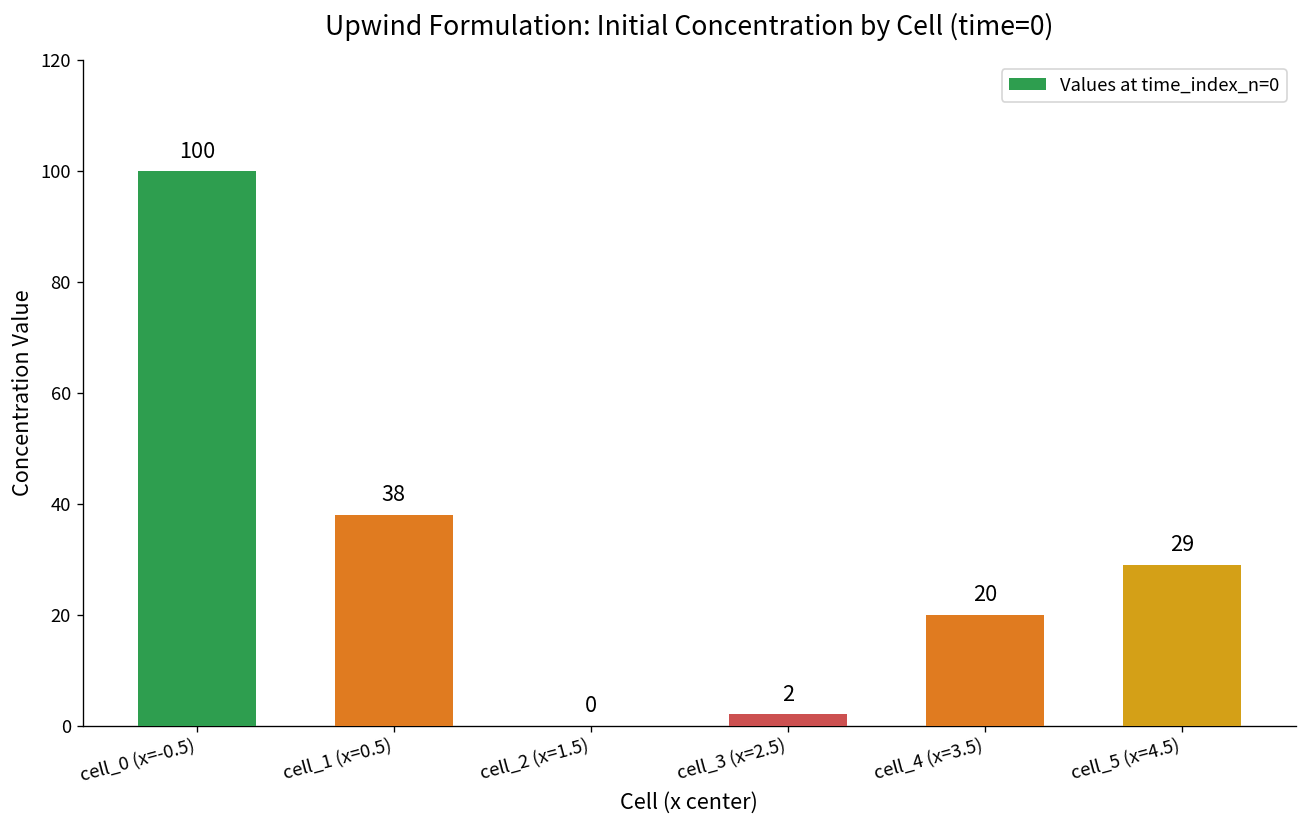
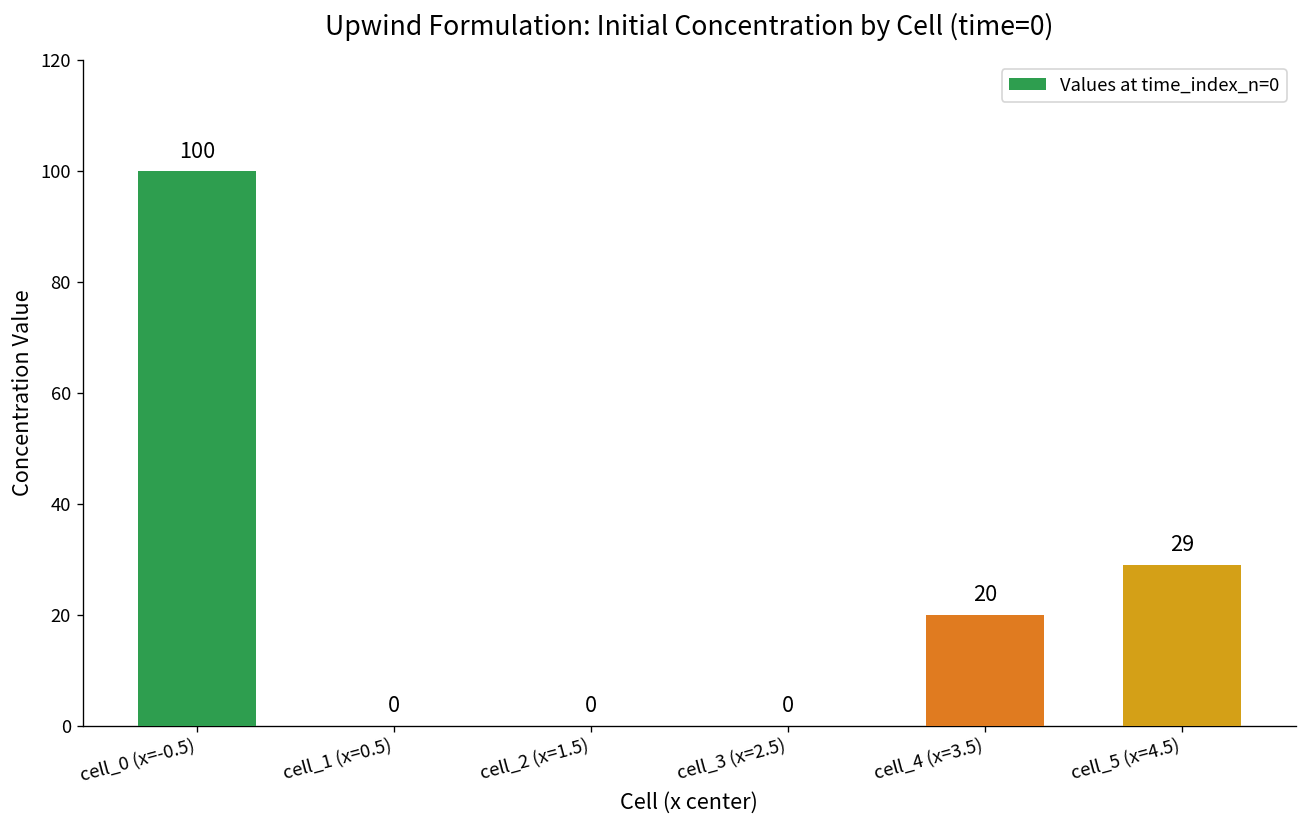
cell_1 (x=0.5): 38 -> 0
cell_3 (x=2.5): 2 -> 0
